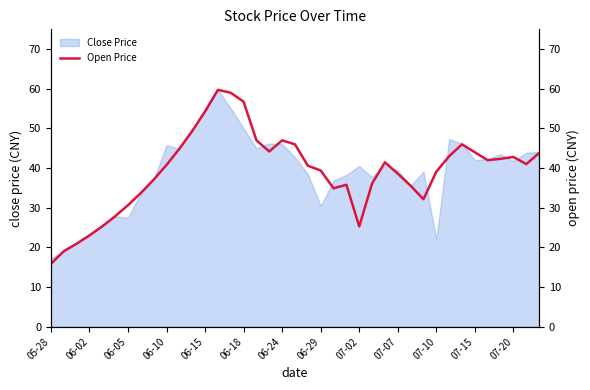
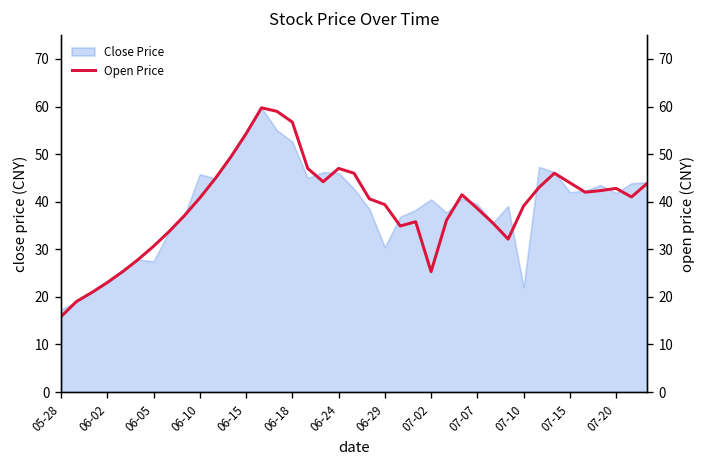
Close Price, 06-18: 50 -> 53
